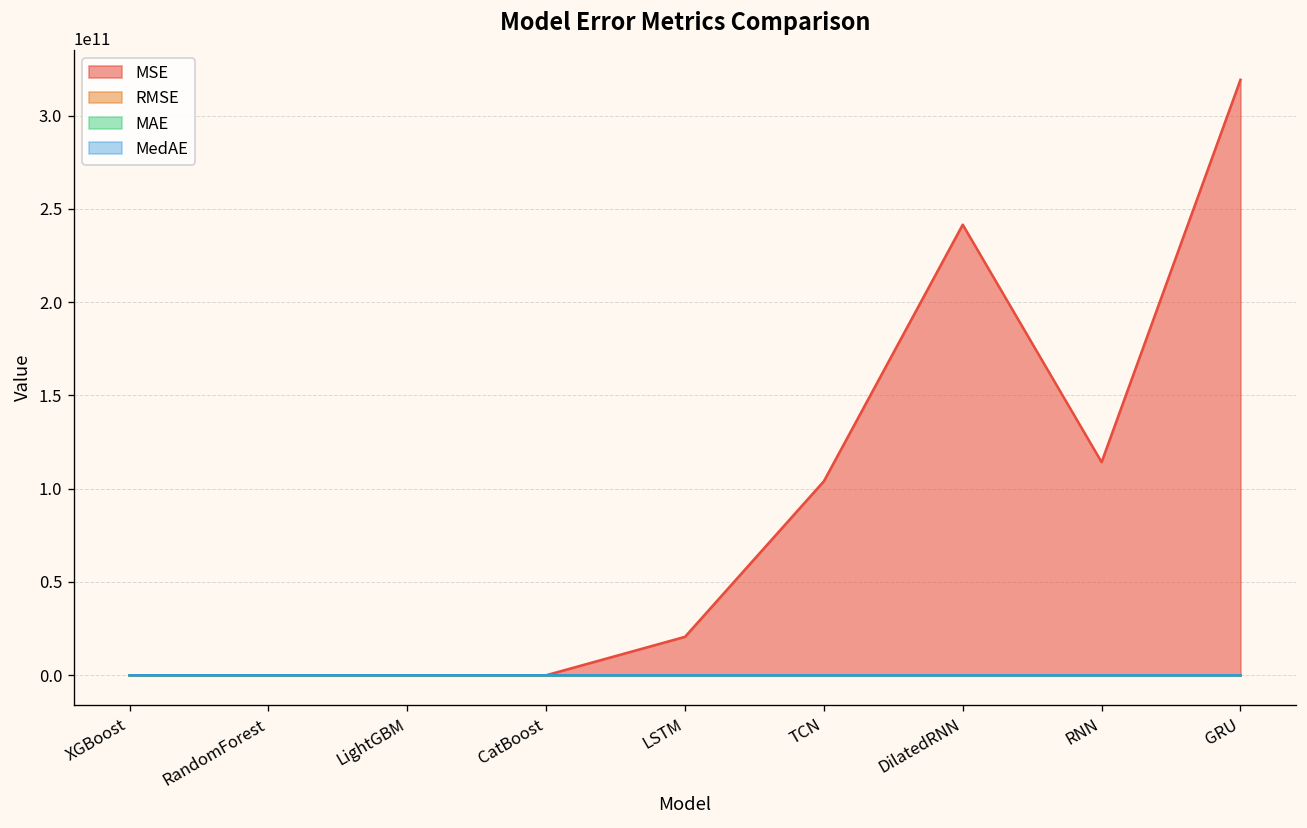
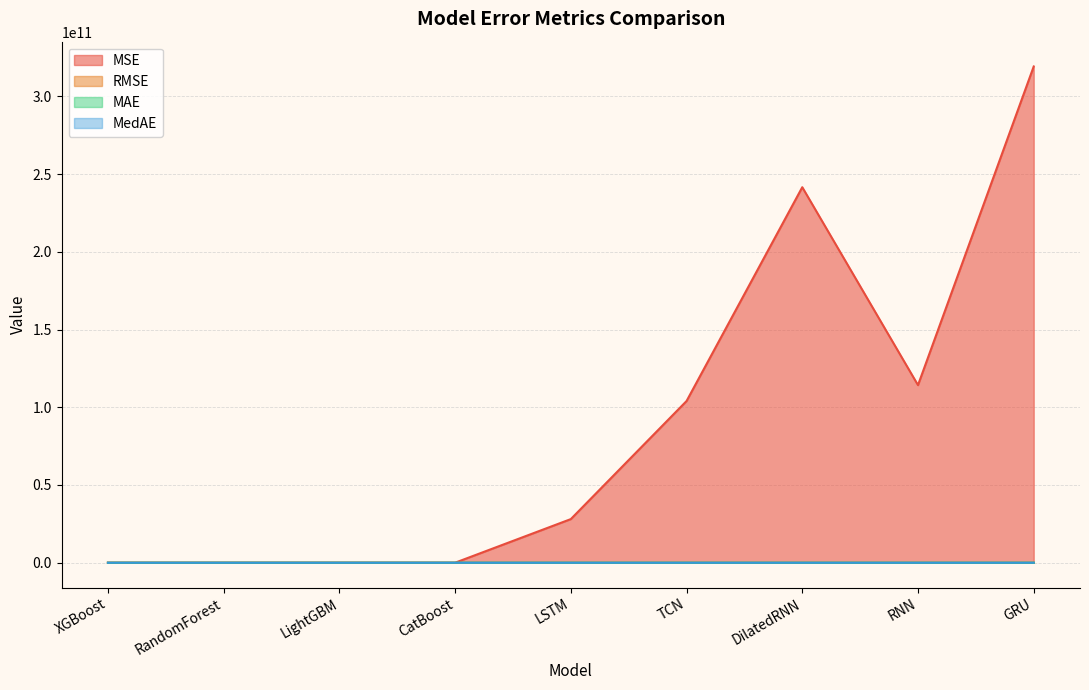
MSE, LSTM: 21000000000 -> 28000000000
